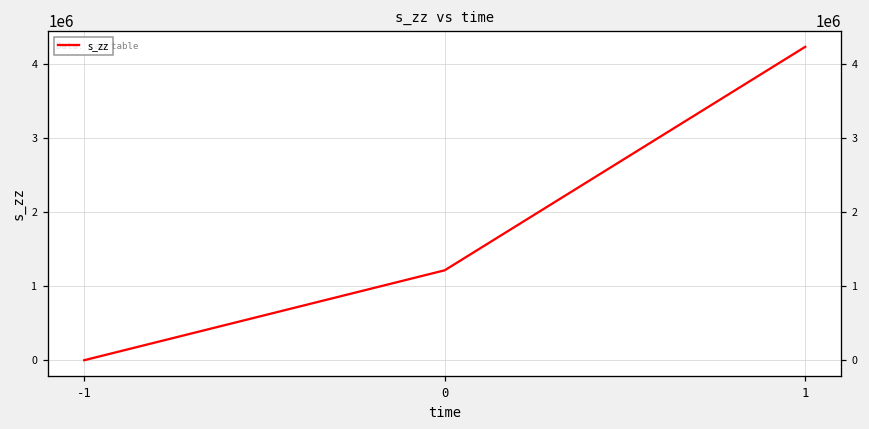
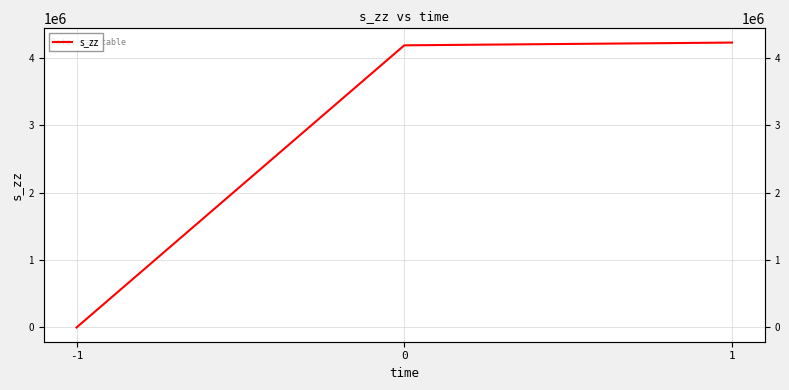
0: 1200000 -> 4200000
